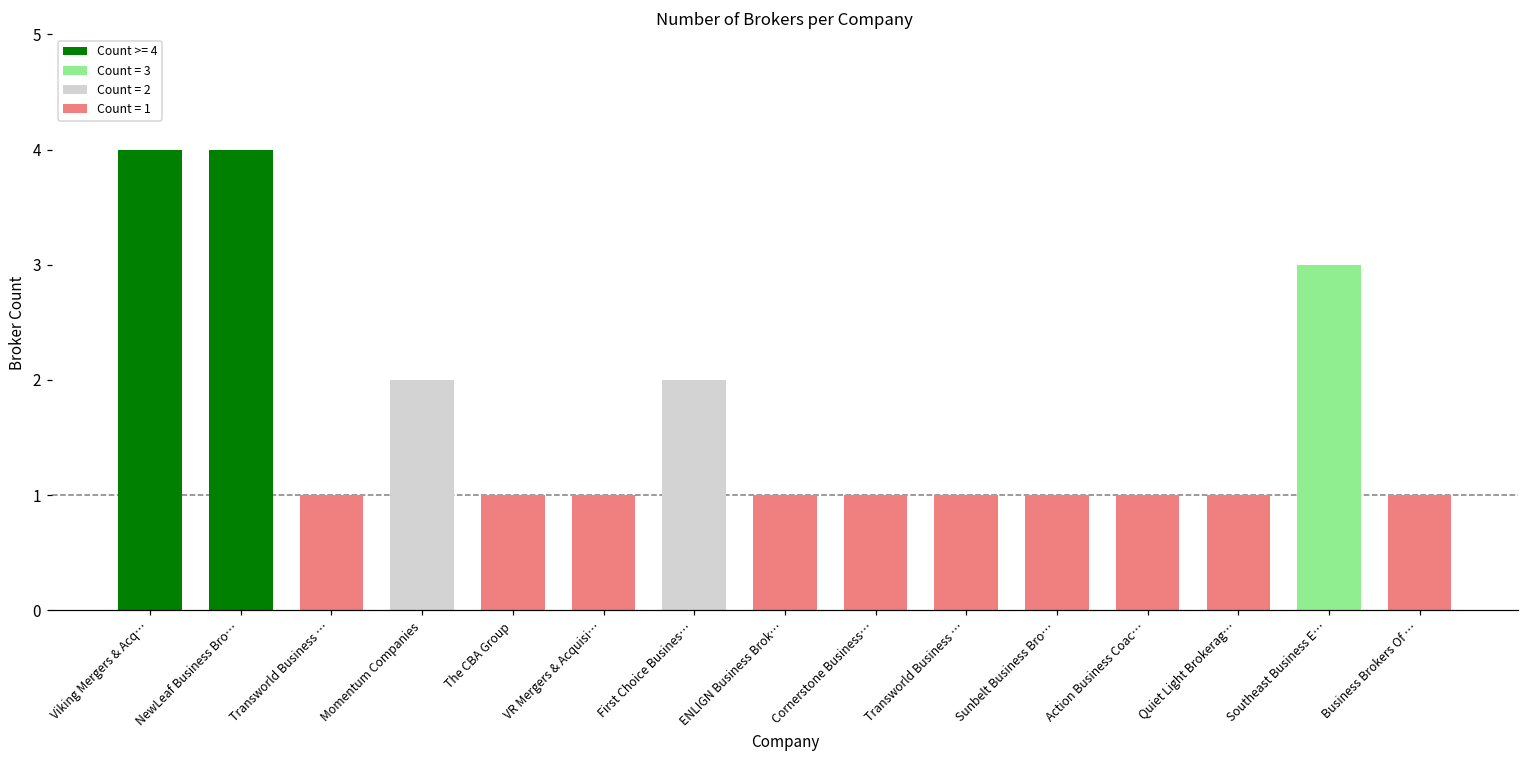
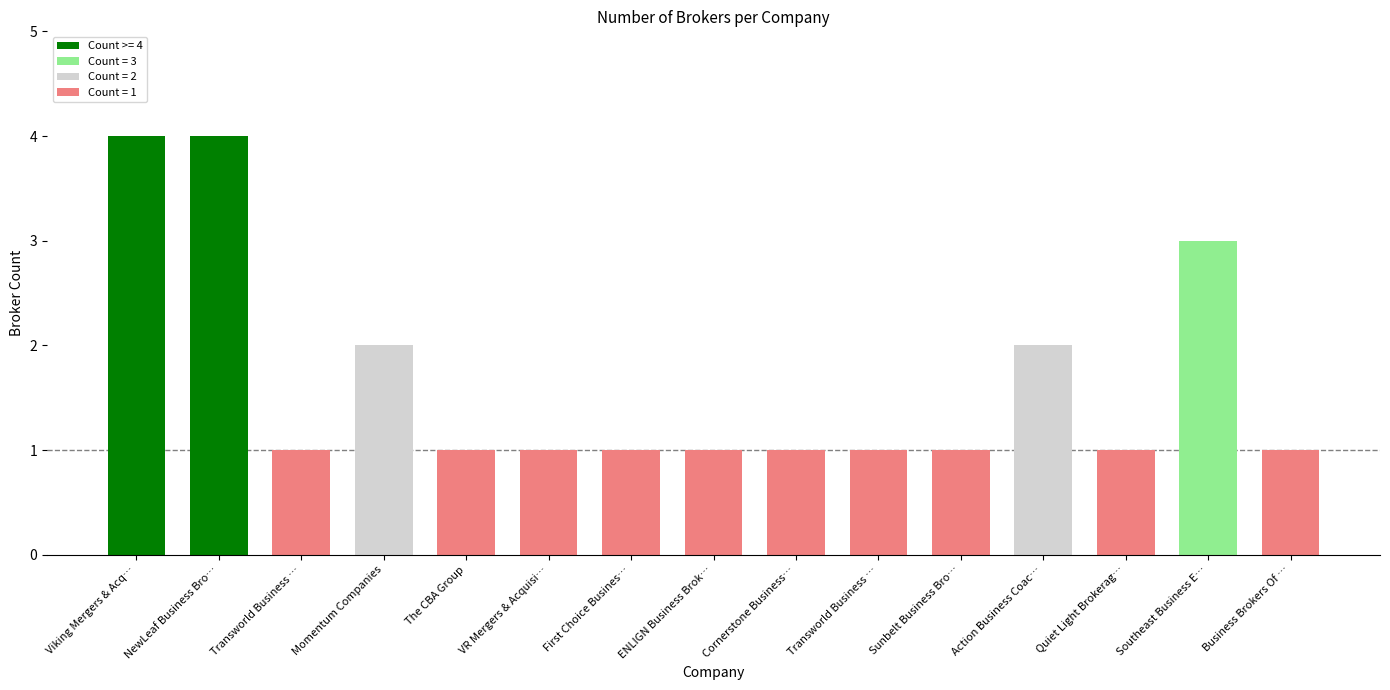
First Choice Busines…: 2 -> 1
Action Business Coac…: 1 -> 2
